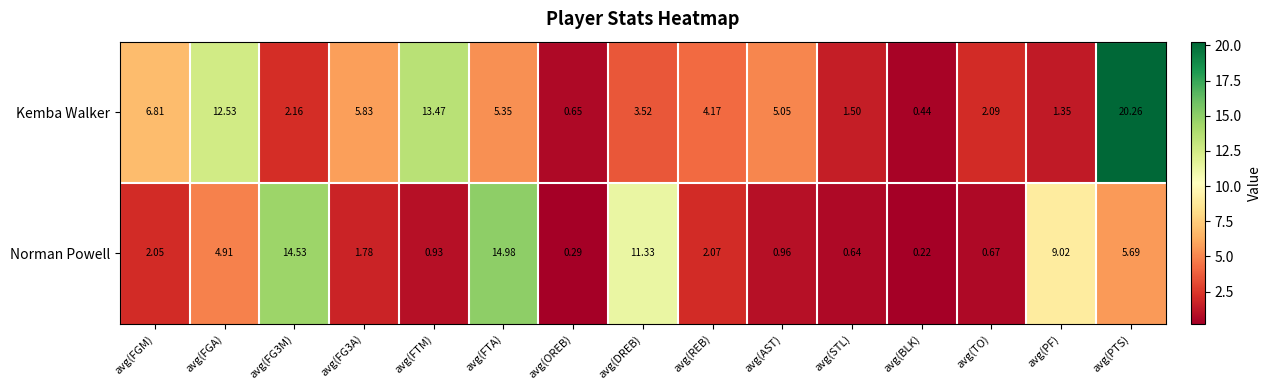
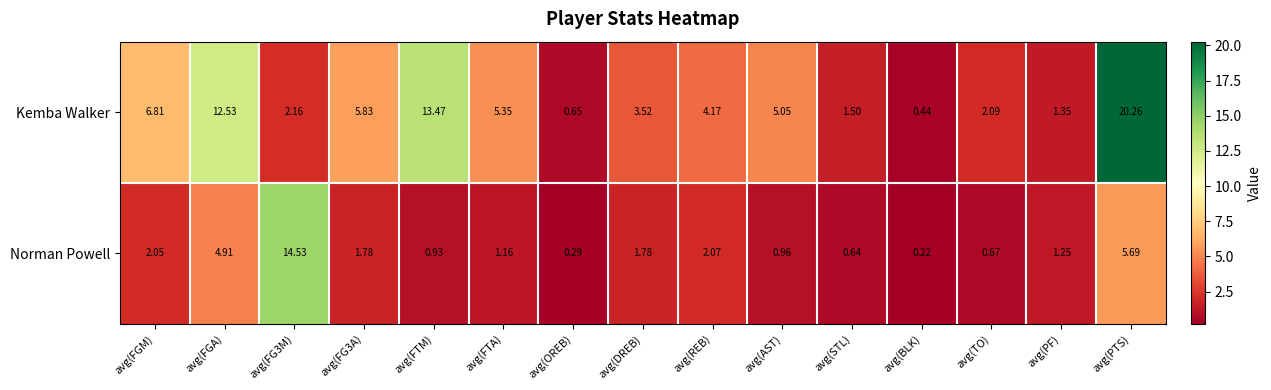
Norman Powell, avg(FTA): 14.98 -> 1.16
Norman Powell, avg(DREB): 11.33 -> 1.78
Norman Powell, avg(PF): 9.02 -> 1.25
